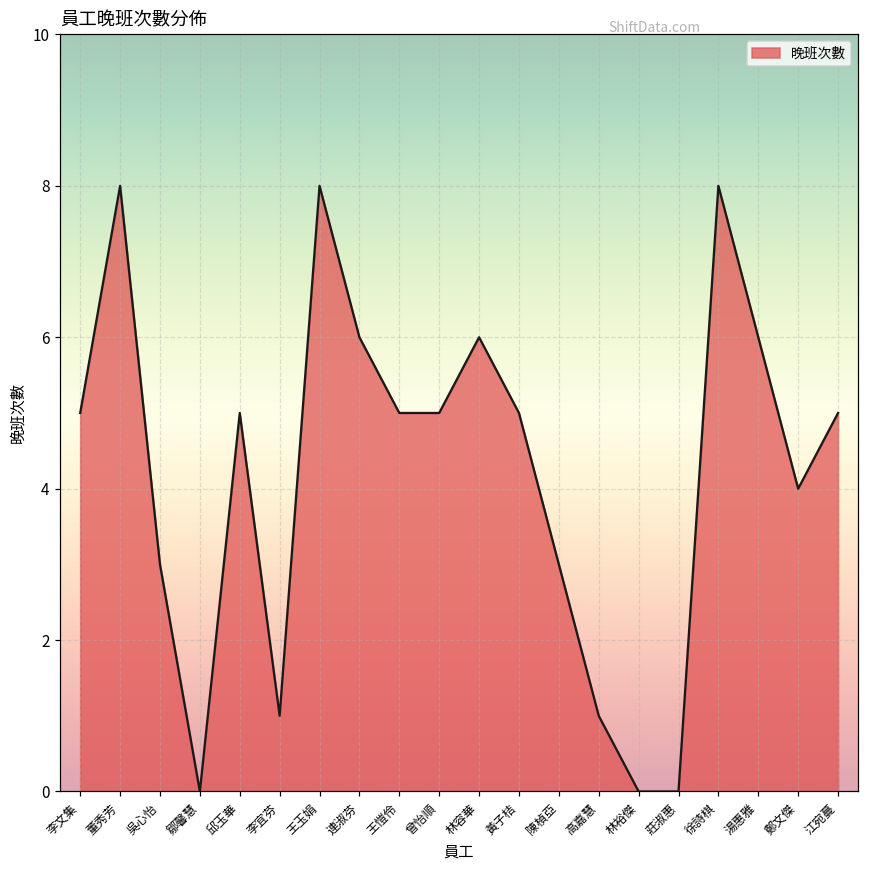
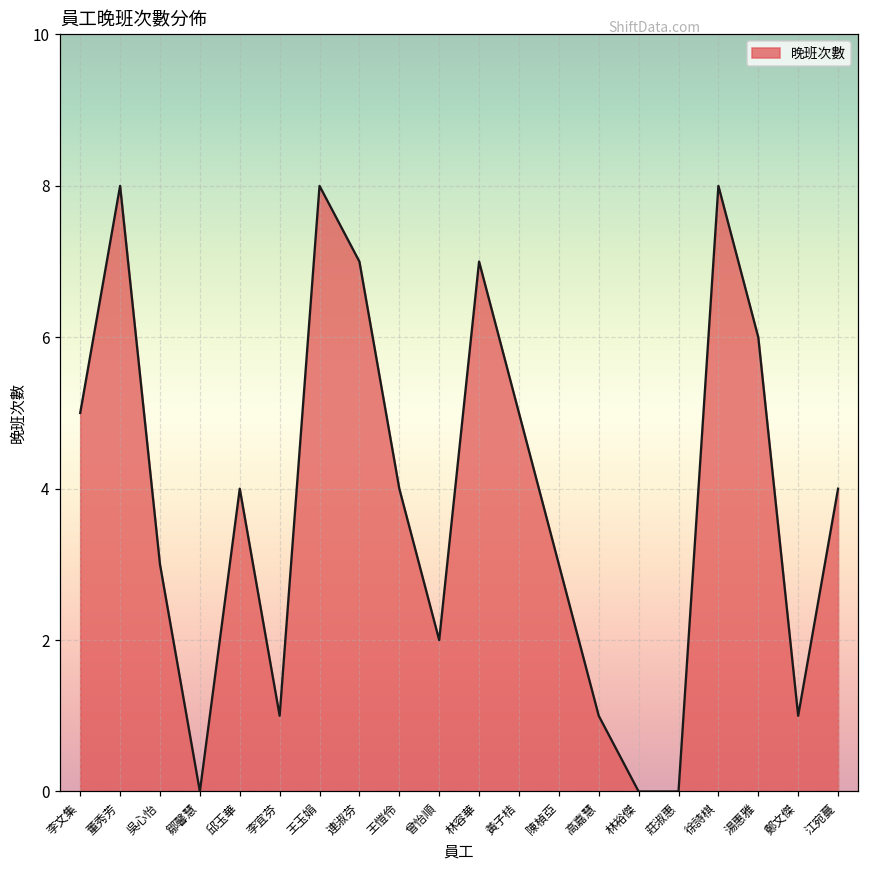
邱玉華: 5 -> 4
連淑芬: 6 -> 7
王愷伶: 5 -> 4
曾怡順: 5 -> 2
林容華: 6 -> 7
鄭文傑: 4 -> 1
江宛蔓: 5 -> 4
